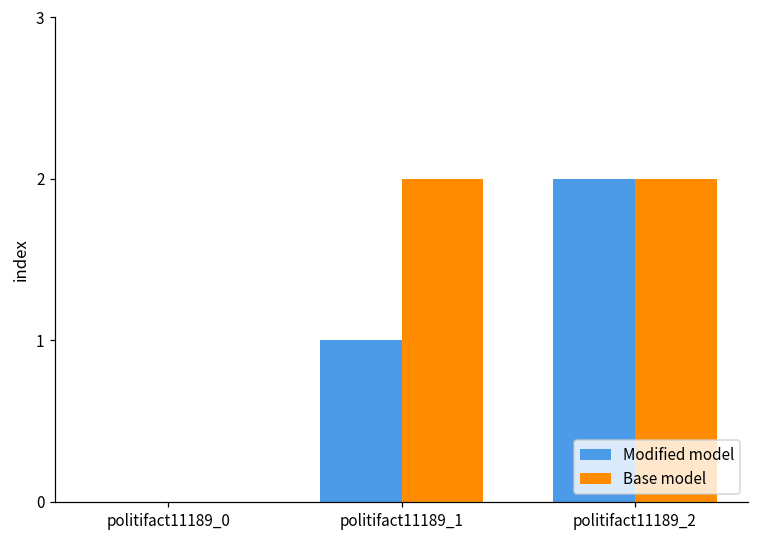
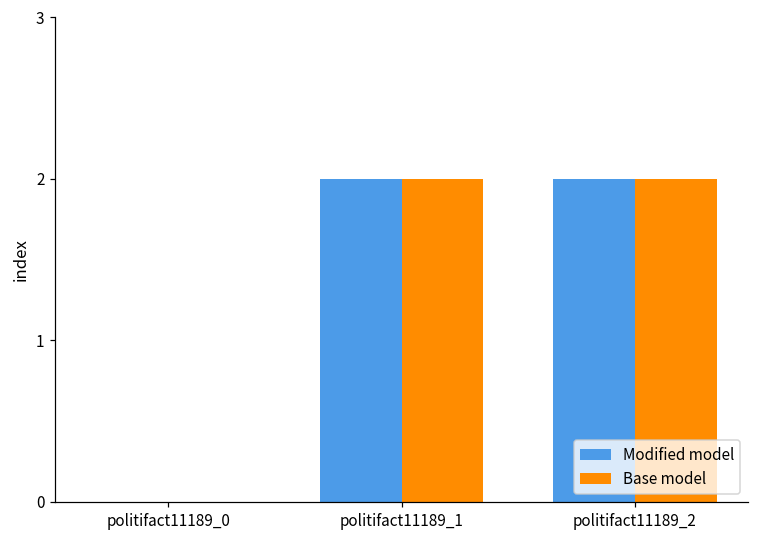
Modified model, politifact11189_1: 1 -> 2
